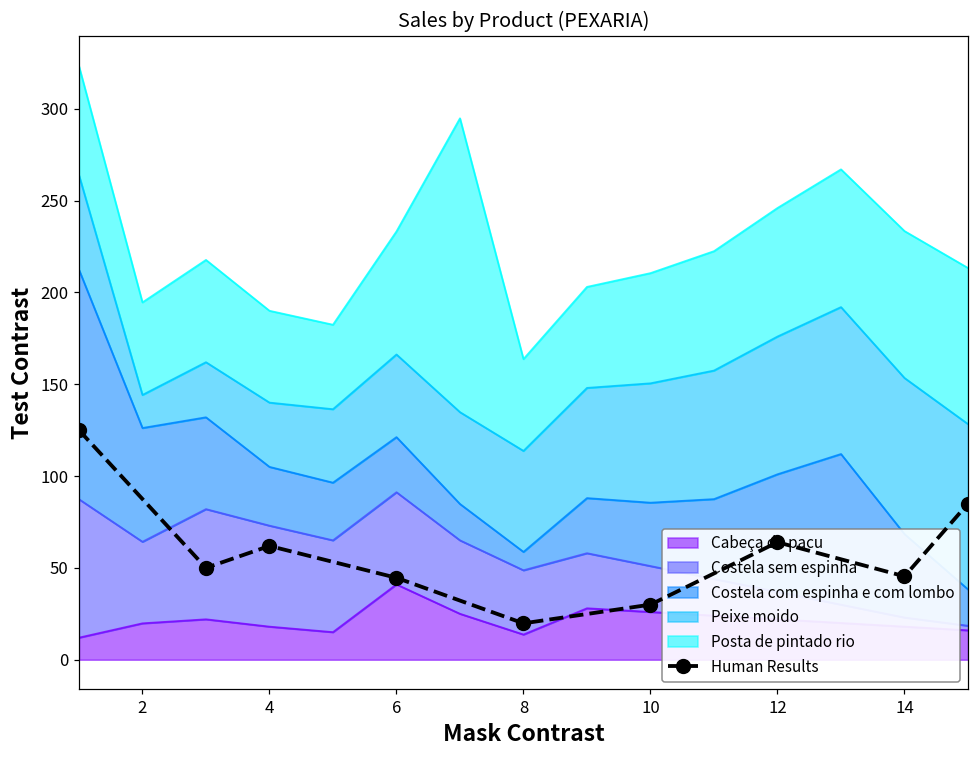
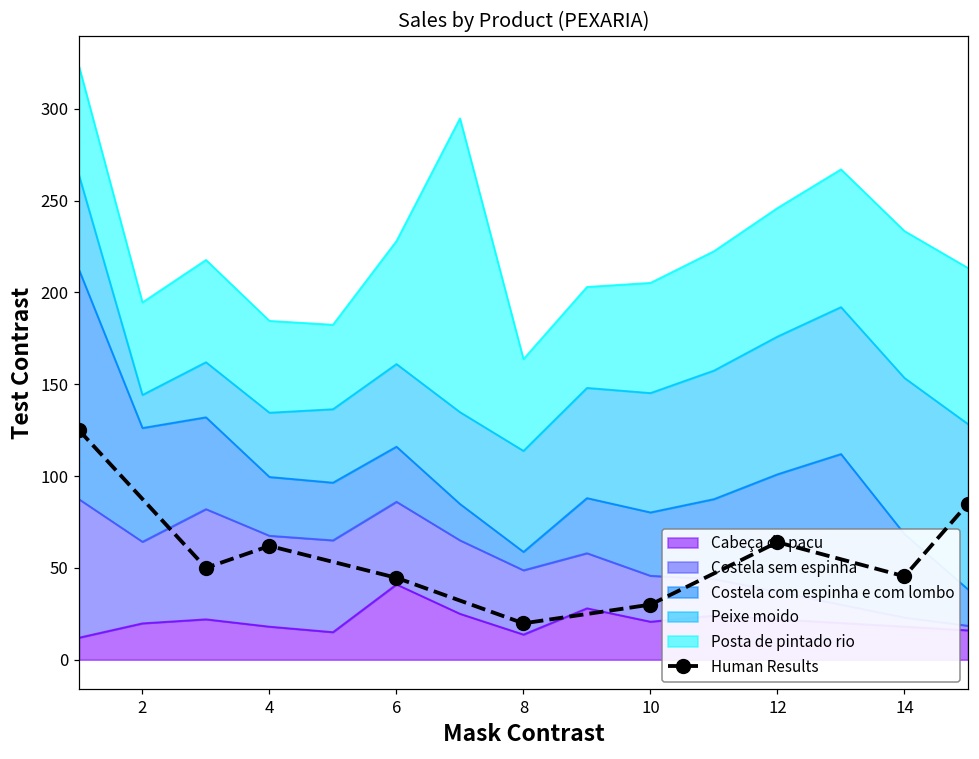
Costela sem espinha, 4: 55 -> 50
Costela sem espinha, 6: 50 -> 45
Cabeça de pacu, 10: 26 -> 21
